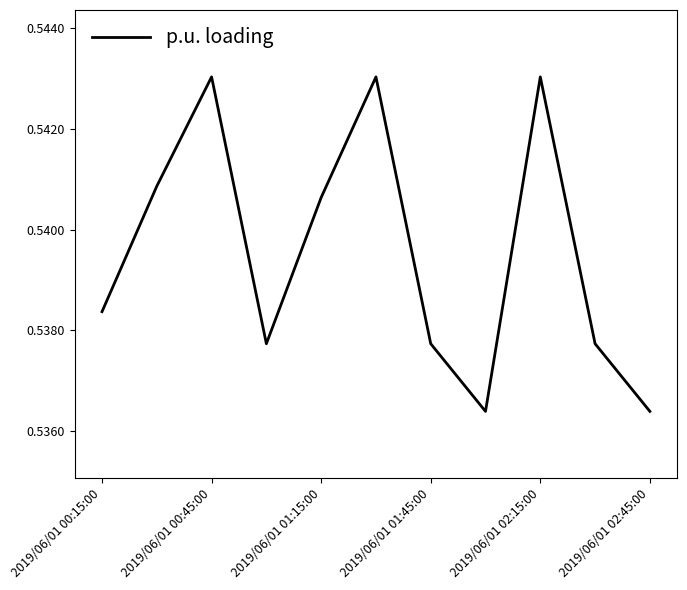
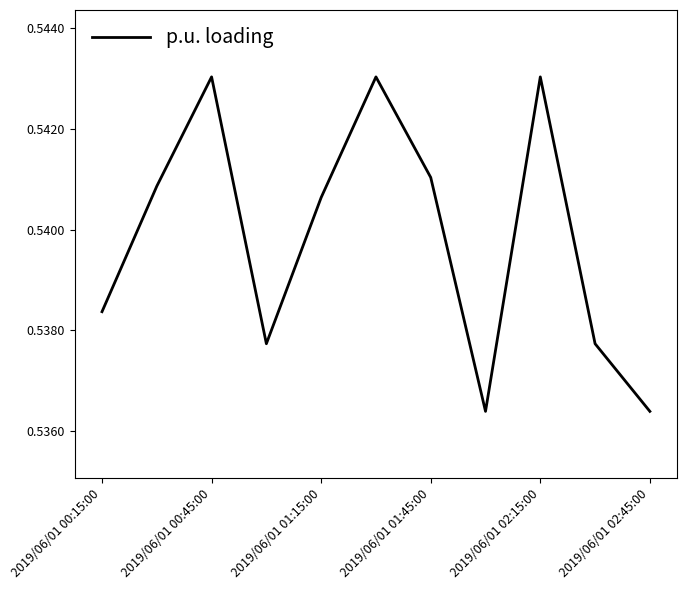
2019/06/01 01:45:00: 0.5377 -> 0.5410
